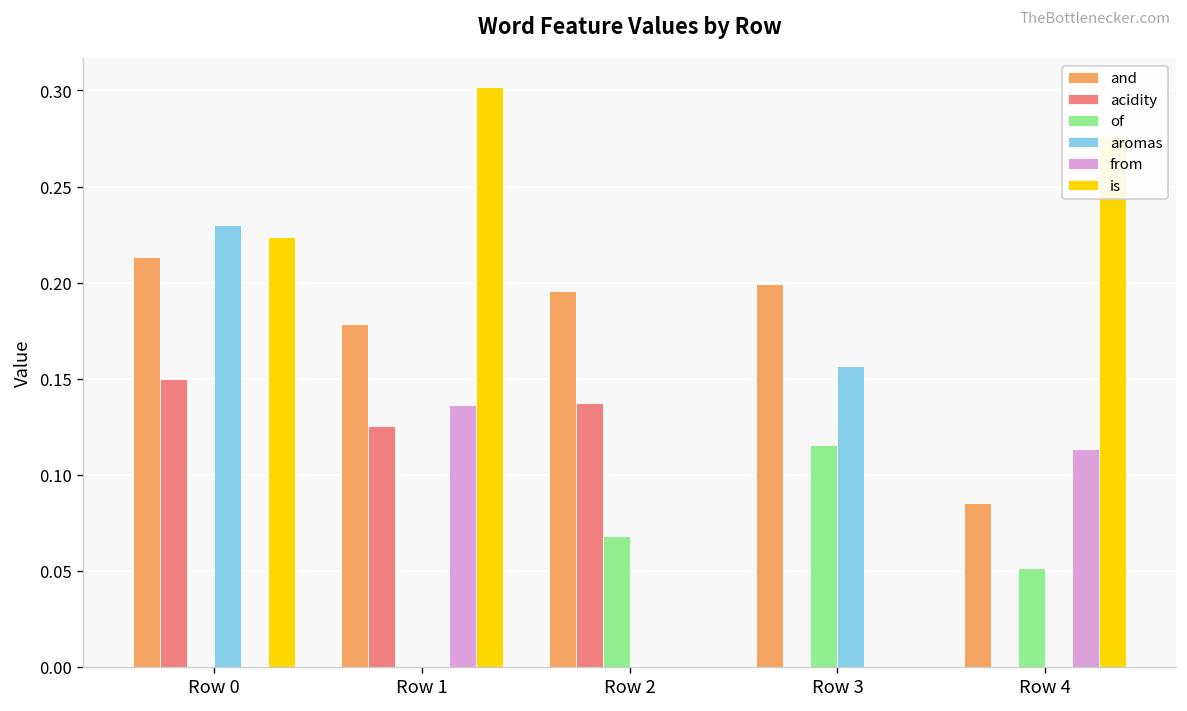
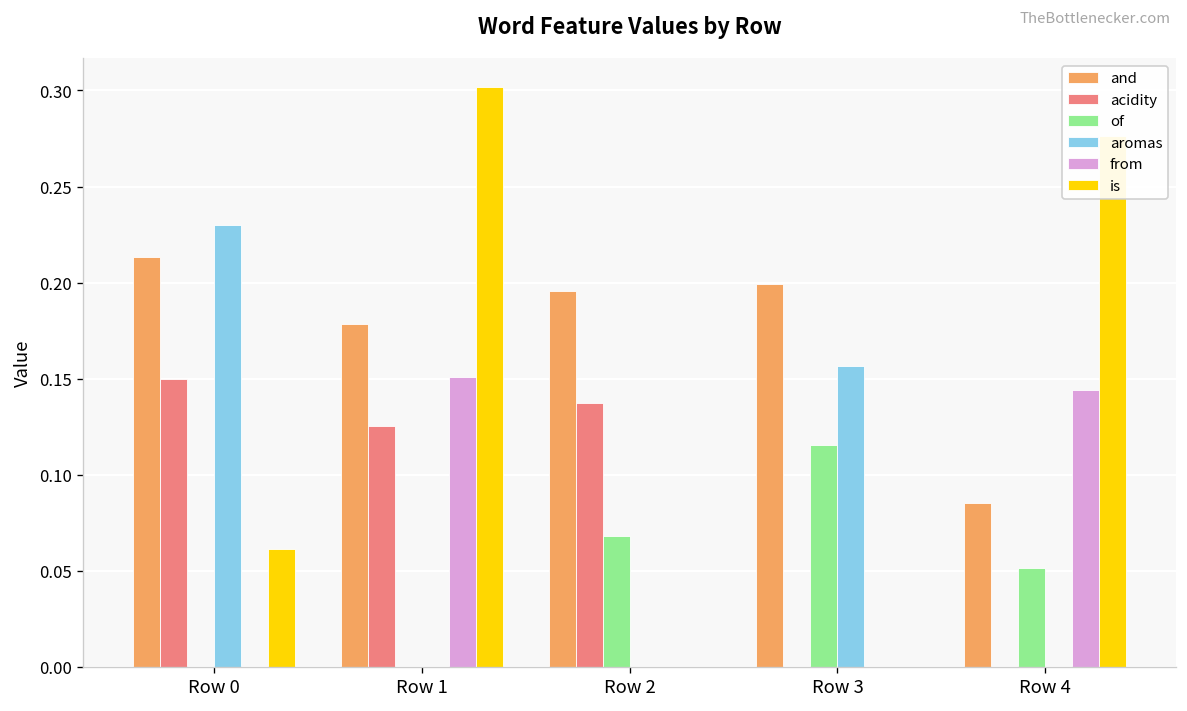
is, Row 0: 0.224 -> 0.061
from, Row 1: 0.136 -> 0.151
from, Row 4: 0.113 -> 0.144
